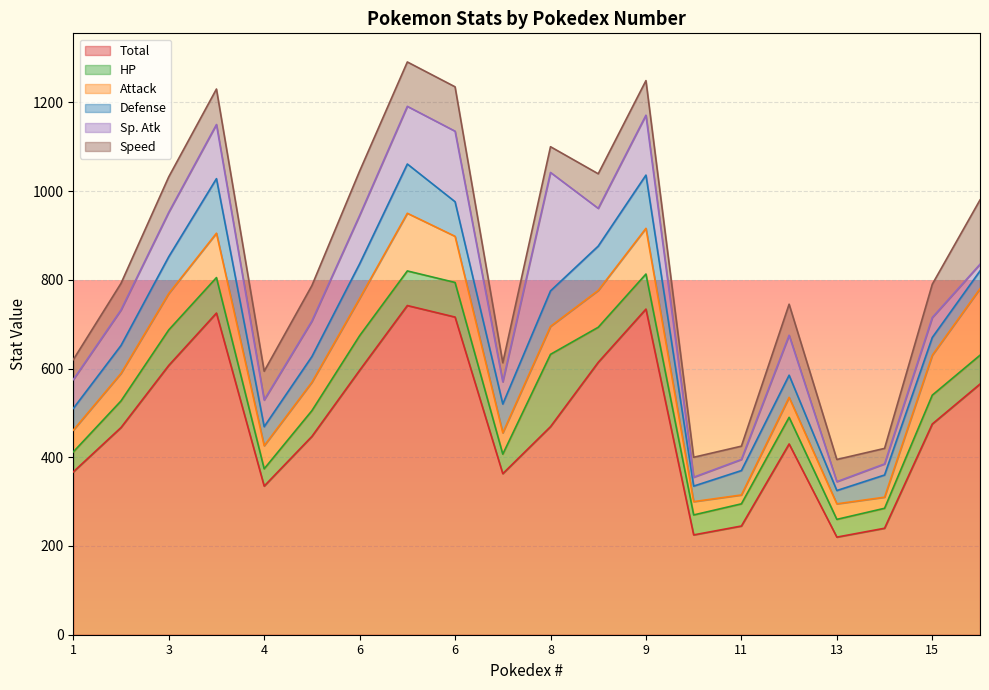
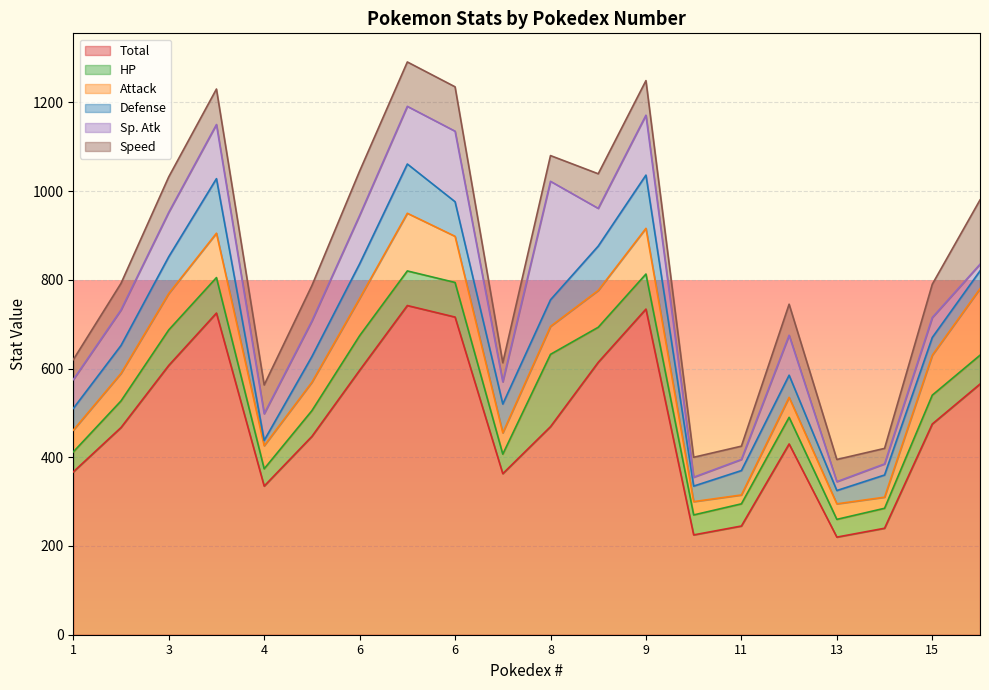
Defense, 4: 40 -> 10
Defense, 8: 80 -> 60
